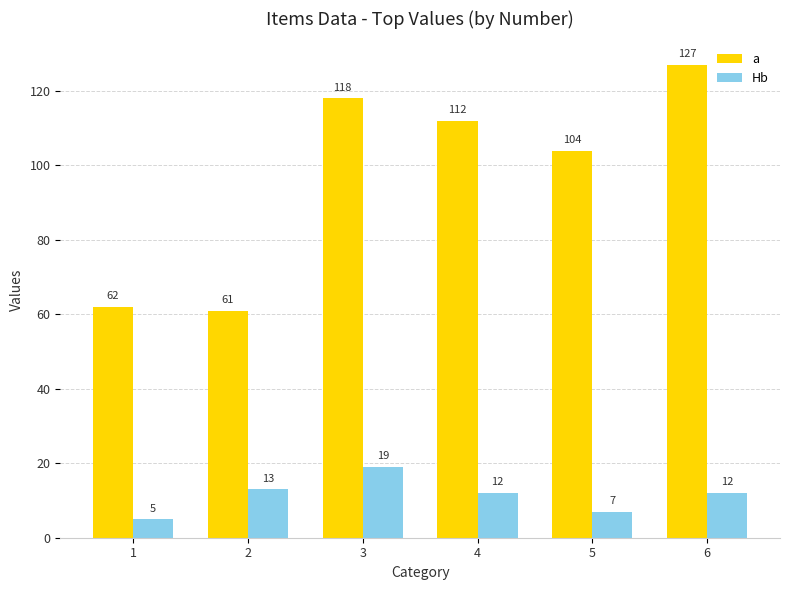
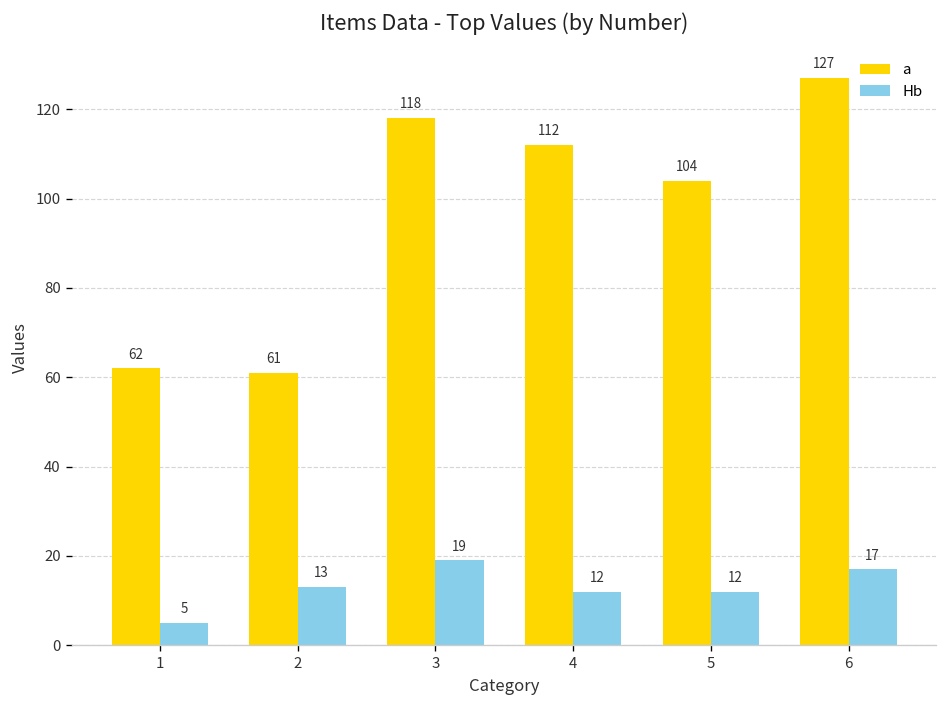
Hb, 5: 7 -> 12
Hb, 6: 12 -> 17
